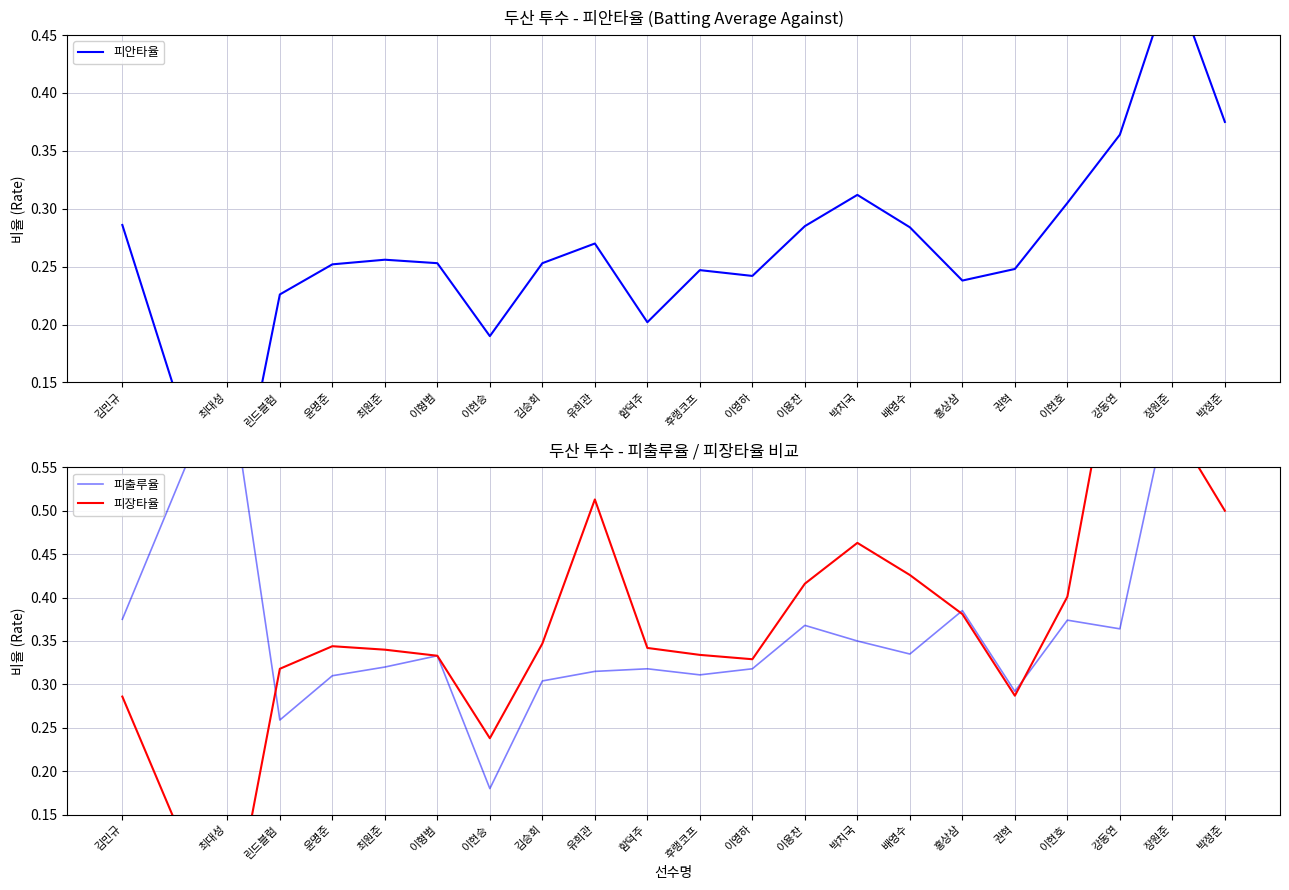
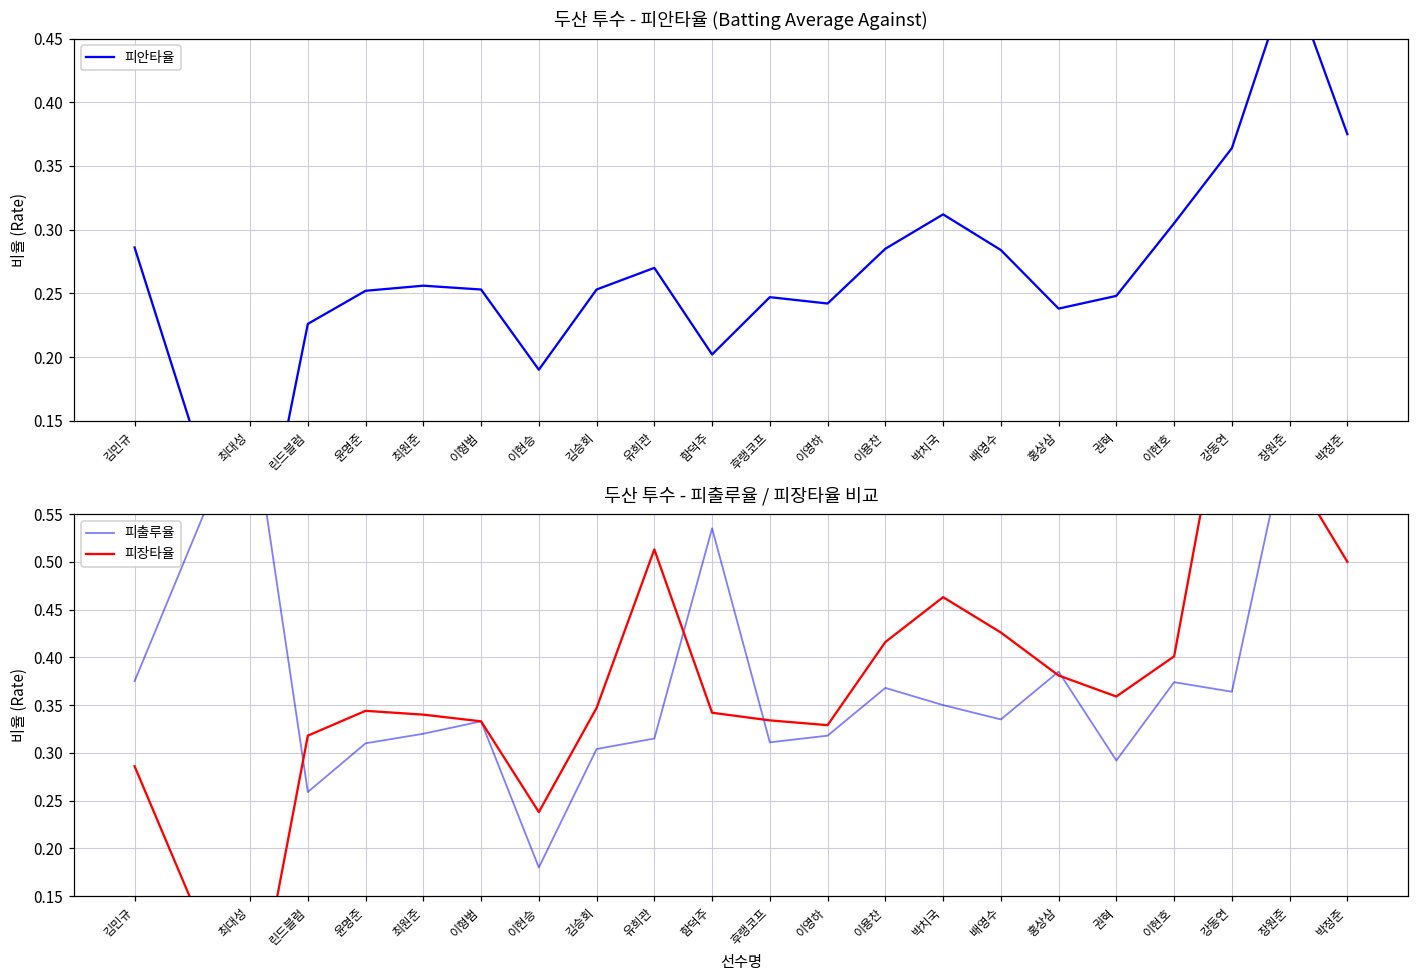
두산 투수 - 피출루율 / 피장타율 비교, 피출루율, 함덕주: 0.32 -> 0.54
두산 투수 - 피출루율 / 피장타율 비교, 피장타율, 권혁: 0.29 -> 0.36
